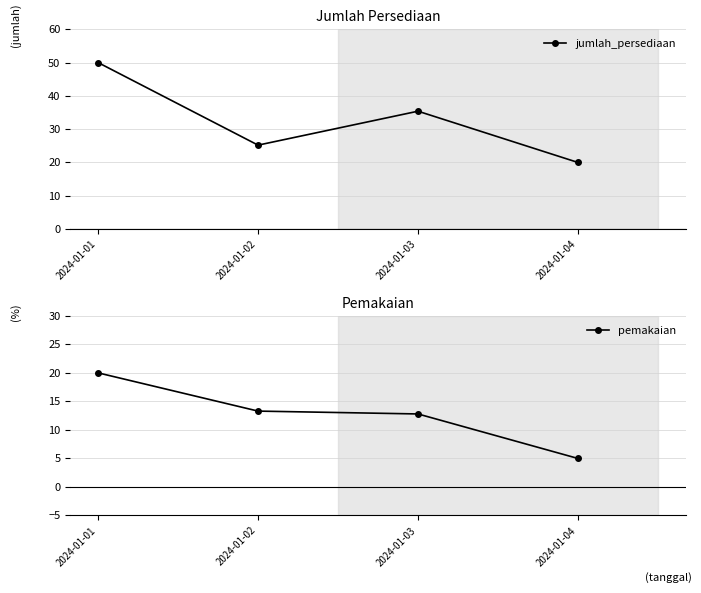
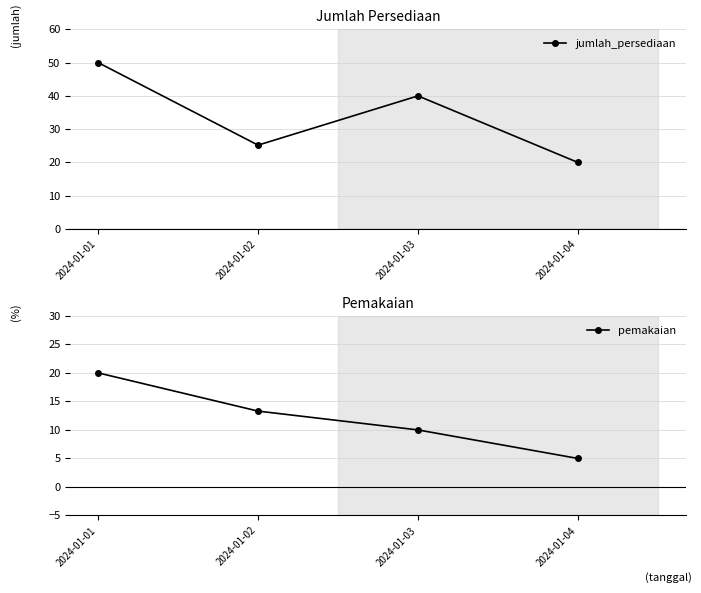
Jumlah Persediaan, 2024-01-03: 35 -> 40
Pemakaian, 2024-01-03: 13 -> 10
